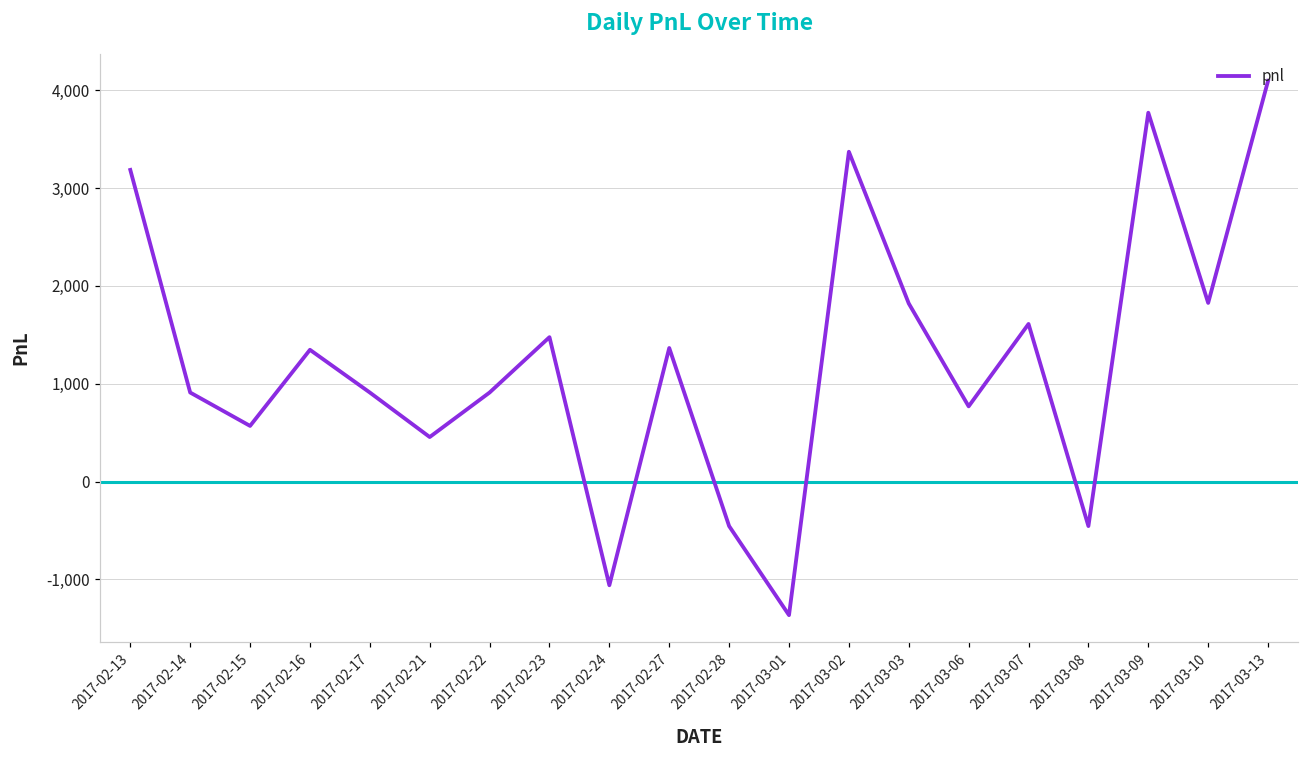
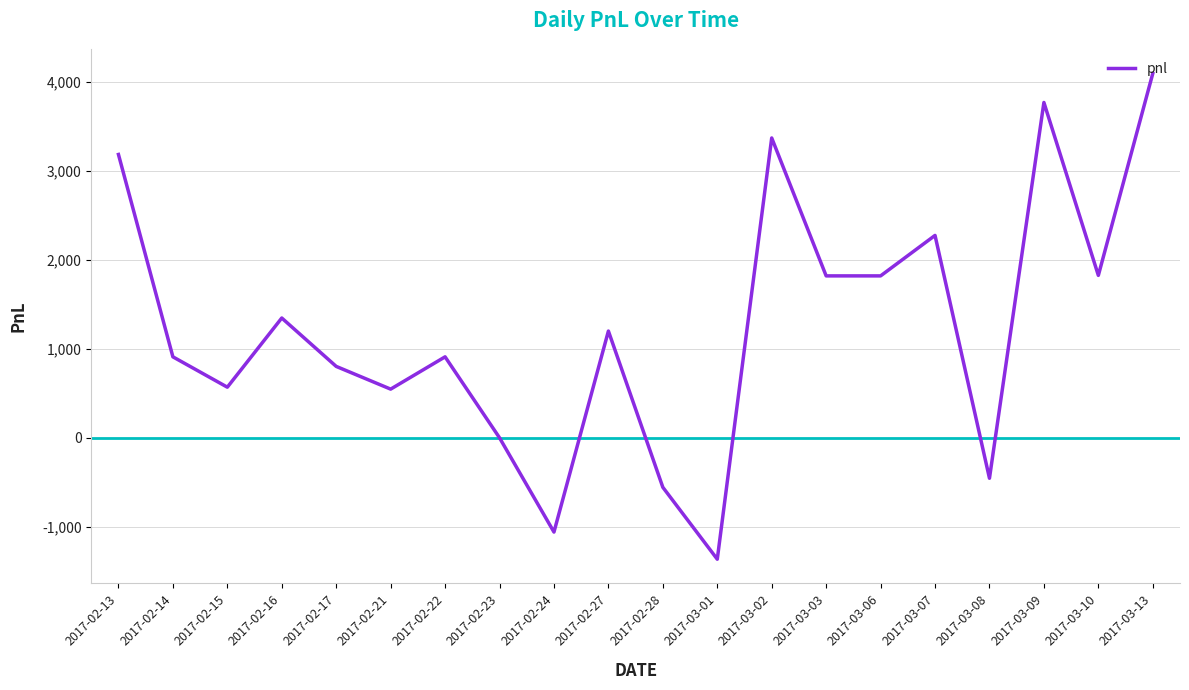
2017-02-17: 900 -> 800
2017-02-21: 460 -> 550
2017-02-23: 1,500 -> 0
2017-02-27: 1,400 -> 1,200
2017-02-28: -500 -> -600
2017-03-06: 800 -> 1,800
2017-03-07: 1,600 -> 2,300
